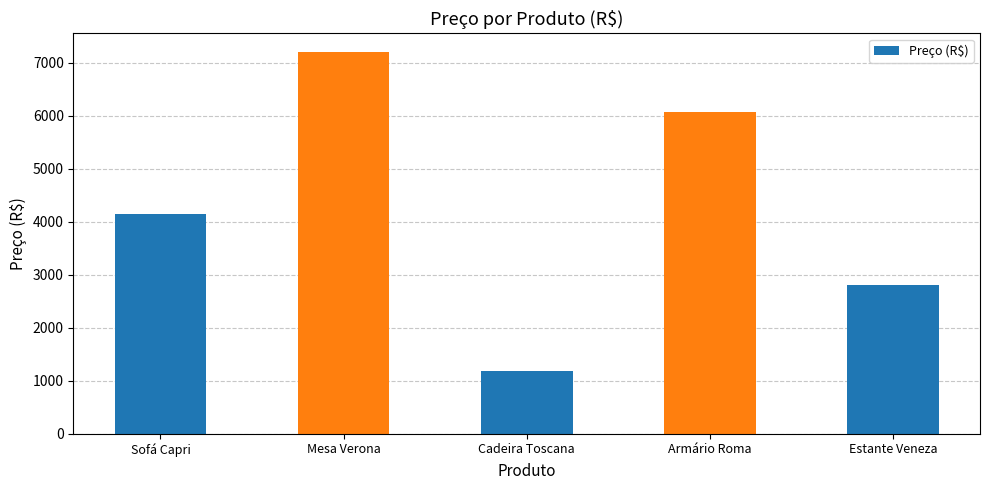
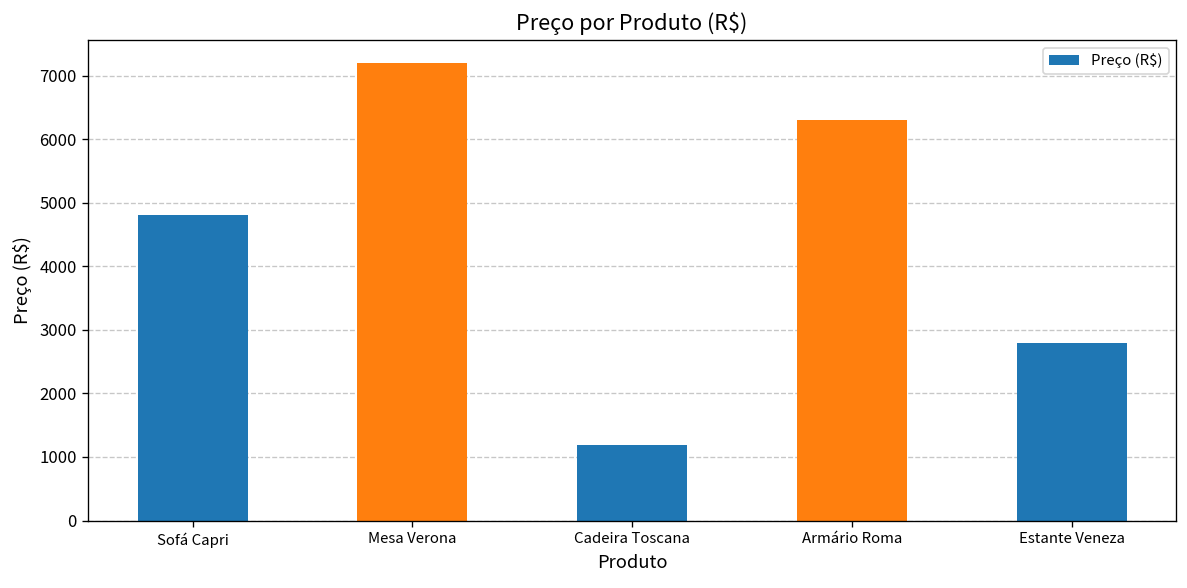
Sofá Capri: 4100 -> 4800
Armário Roma: 6100 -> 6300
